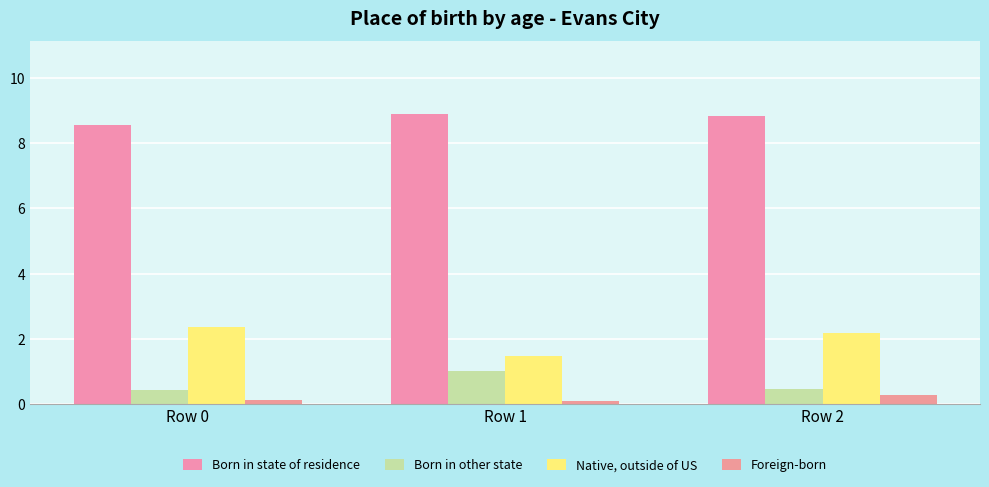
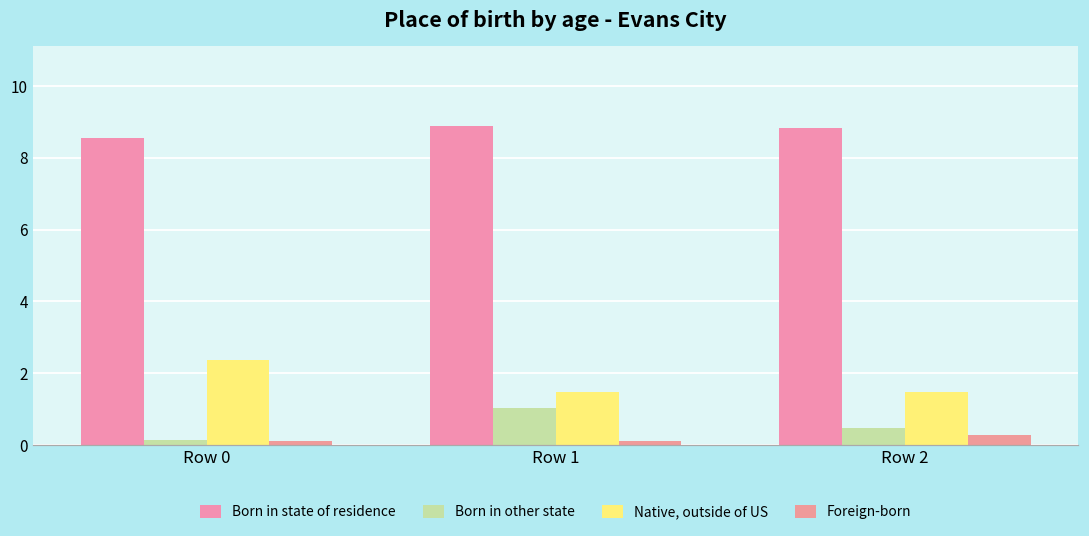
Born in other state, Row 0: 0.4 -> 0.1
Native, outside of US, Row 2: 2.2 -> 1.5
